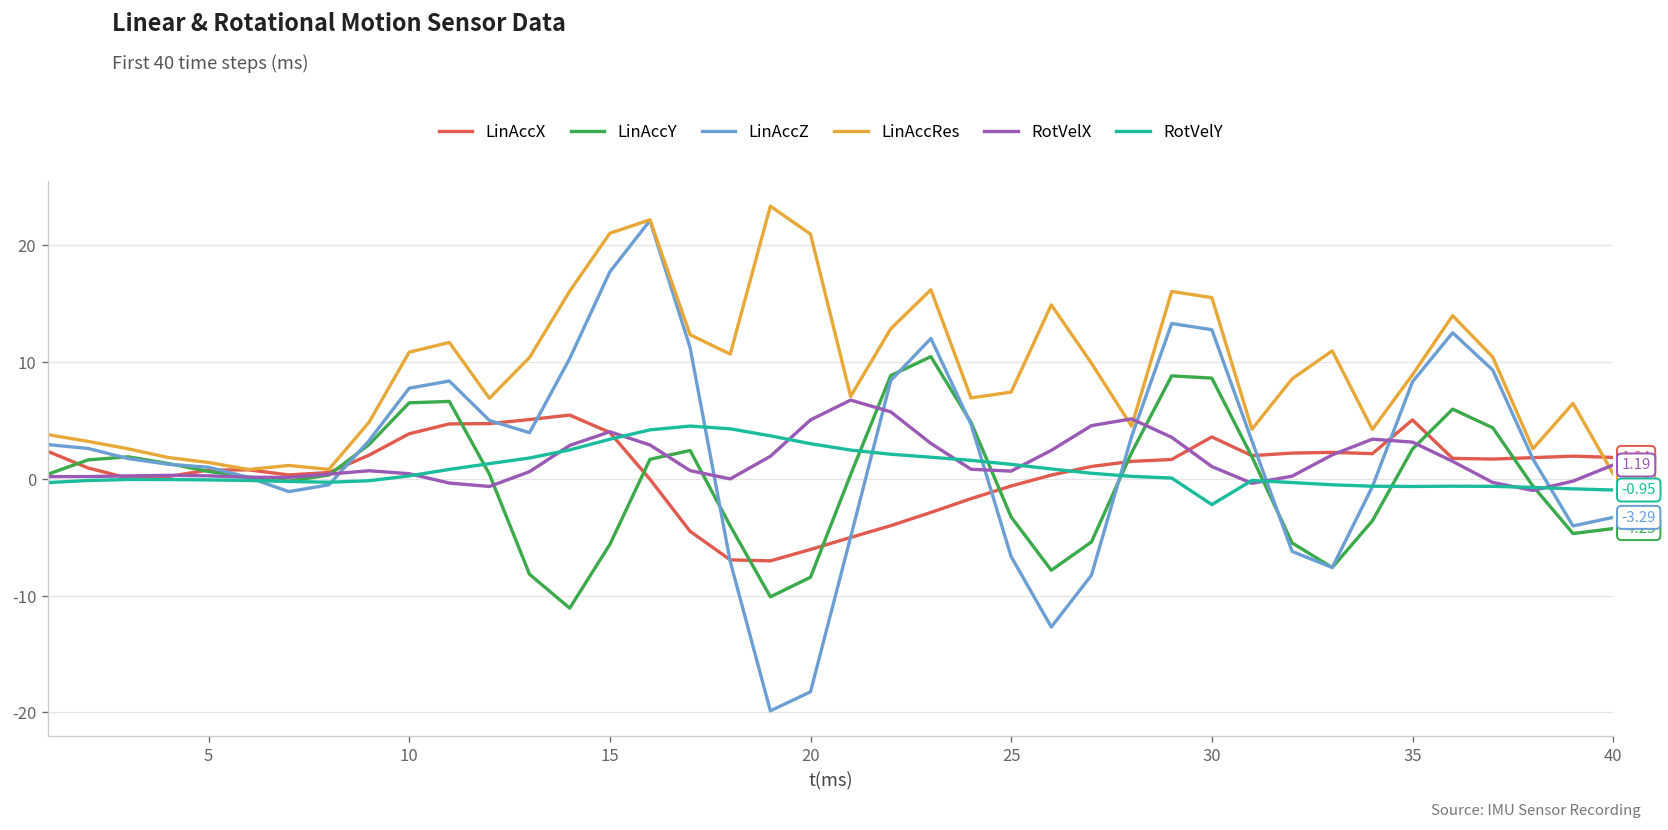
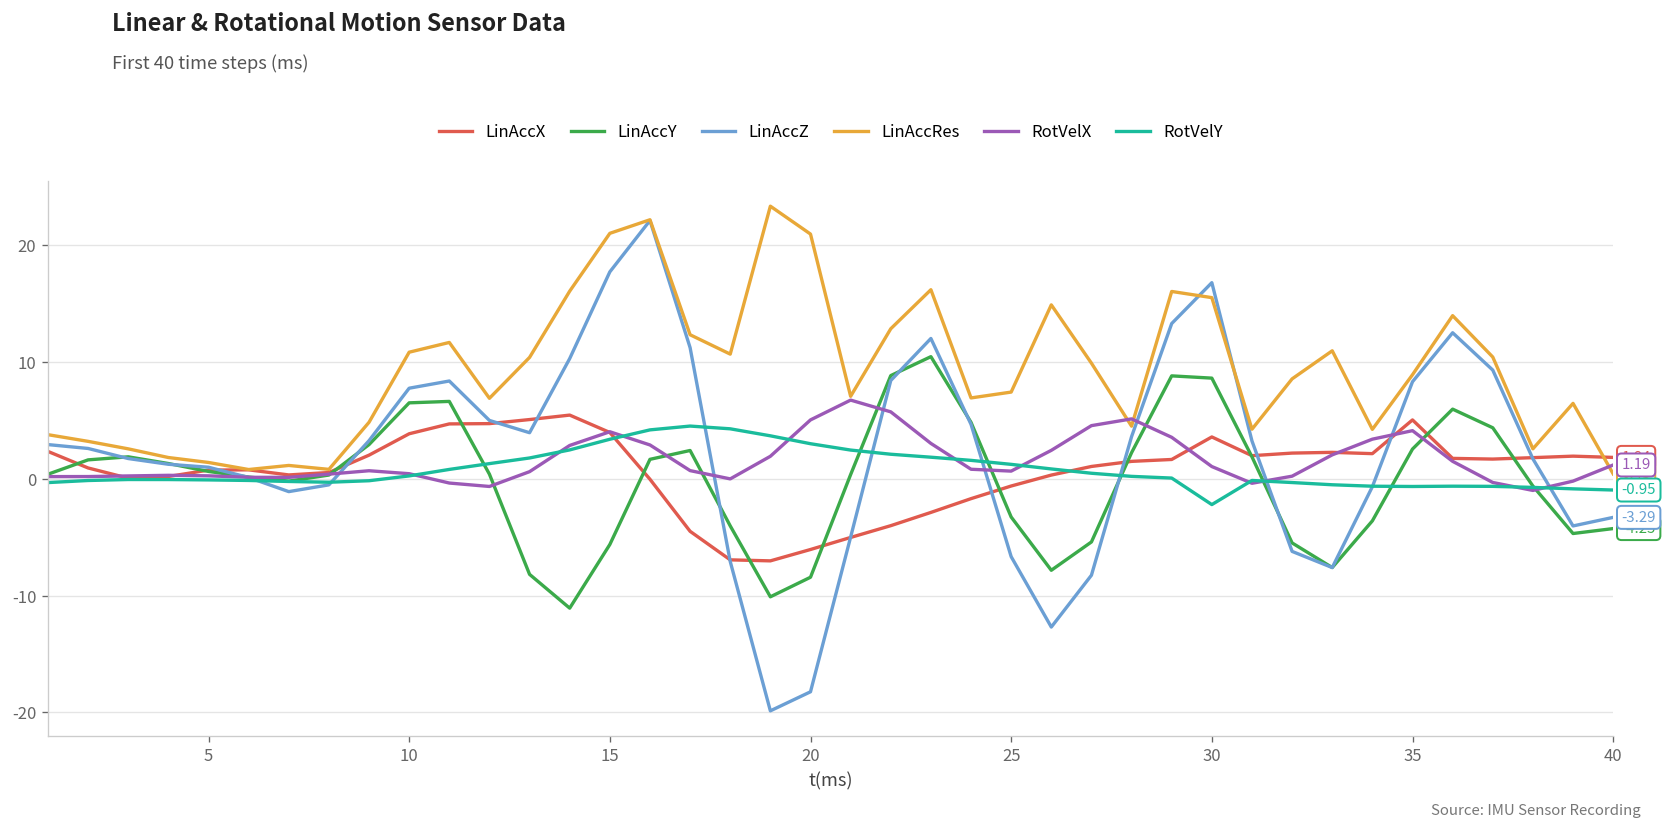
LinAccZ, 30: 13 -> 17
RotVelX, 35: 3 -> 4
